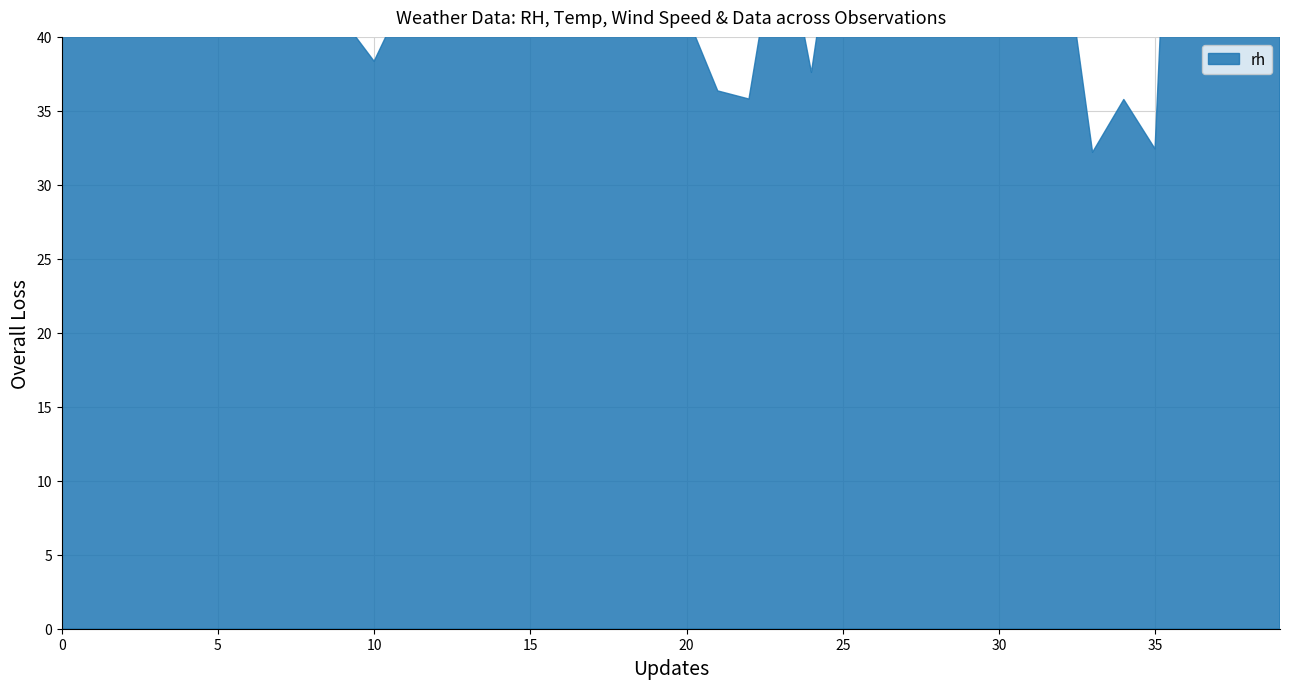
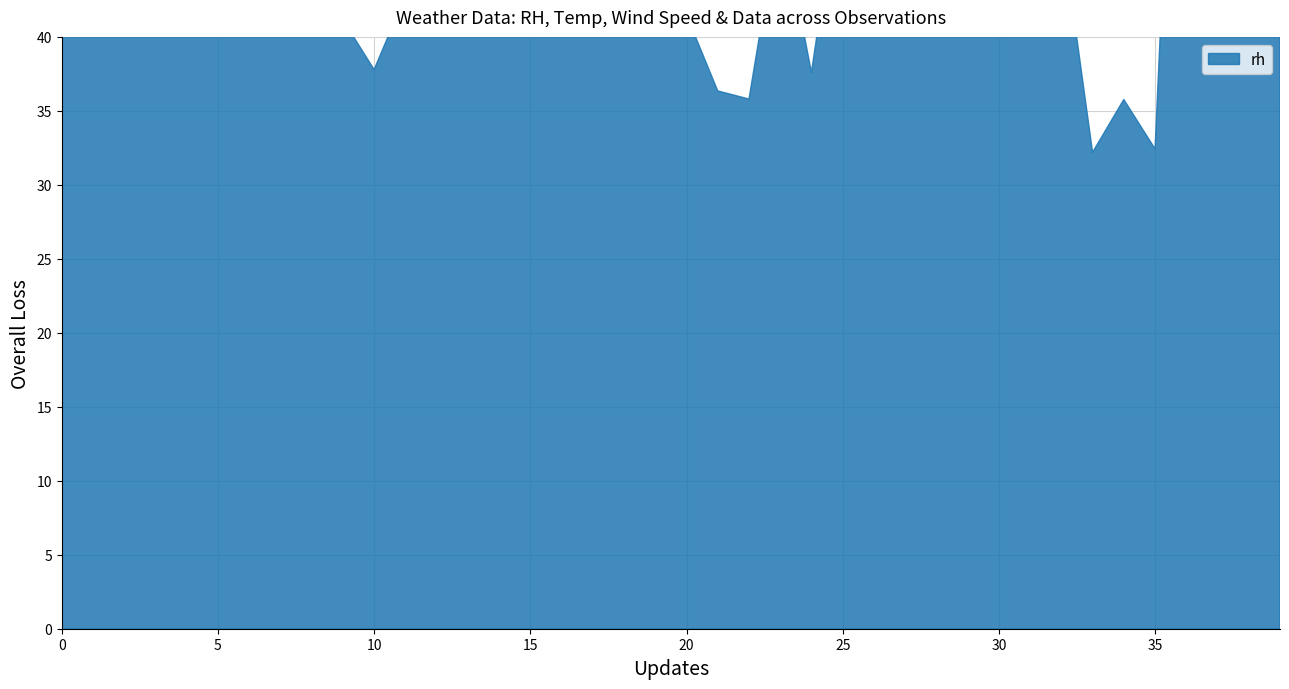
10: 38.4 -> 37.8
